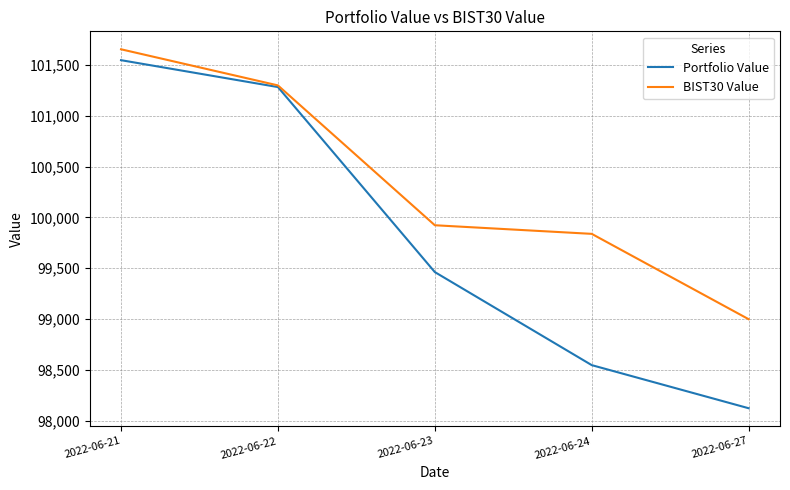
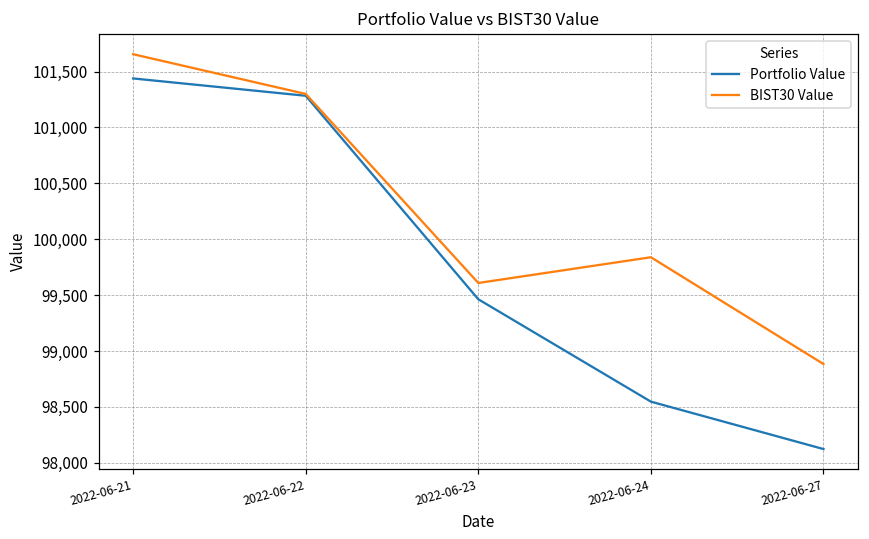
Portfolio Value, 2022-06-21: 101,550 -> 101,440
BIST30 Value, 2022-06-23: 99,920 -> 99,610
BIST30 Value, 2022-06-27: 99,000 -> 98,880
